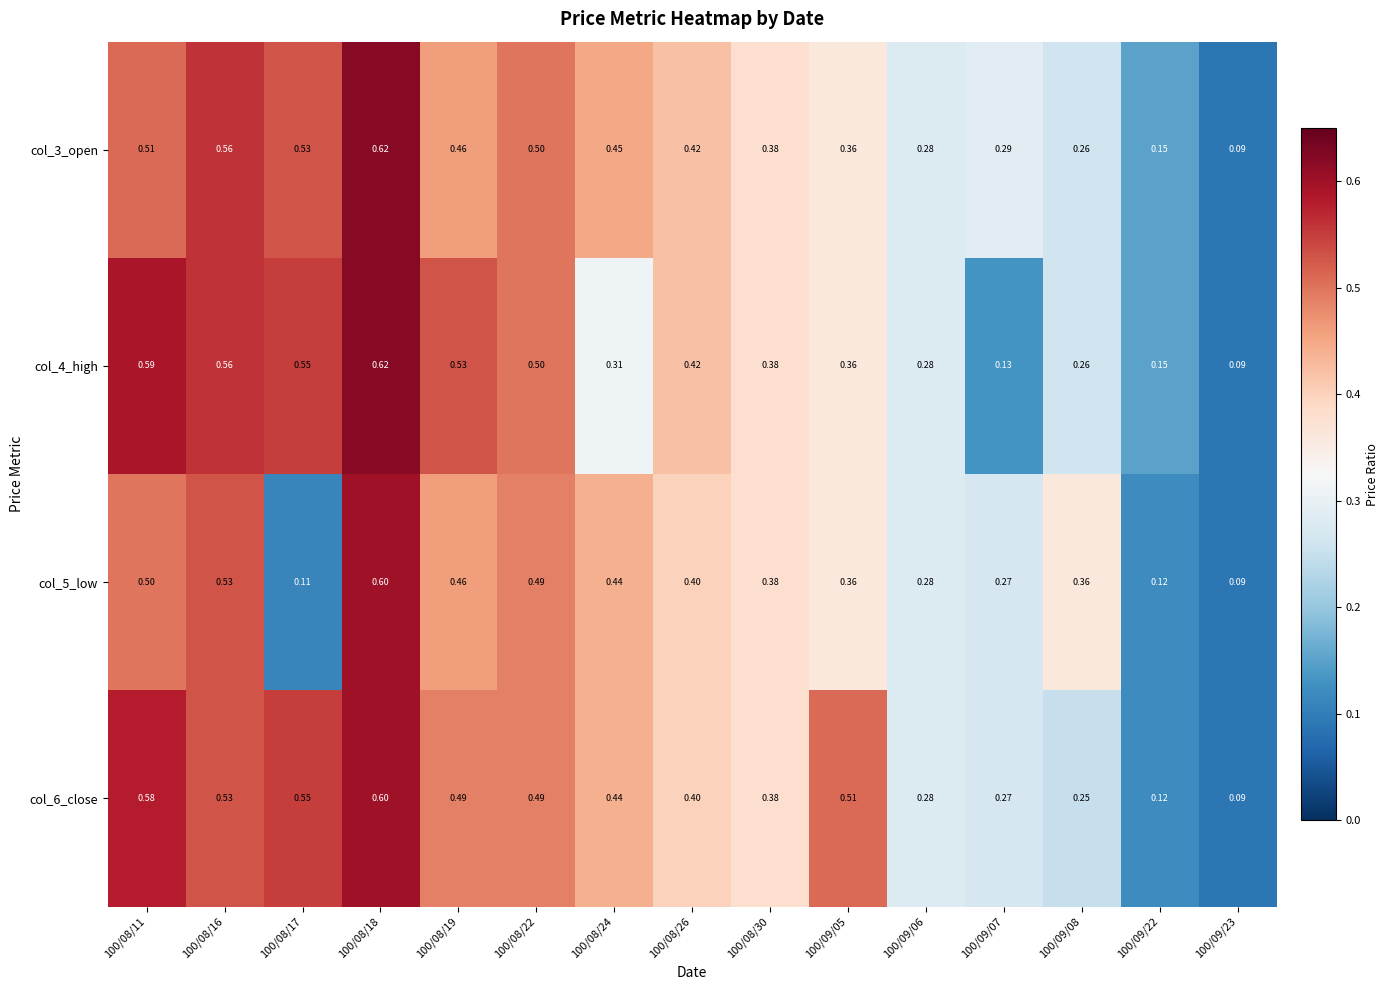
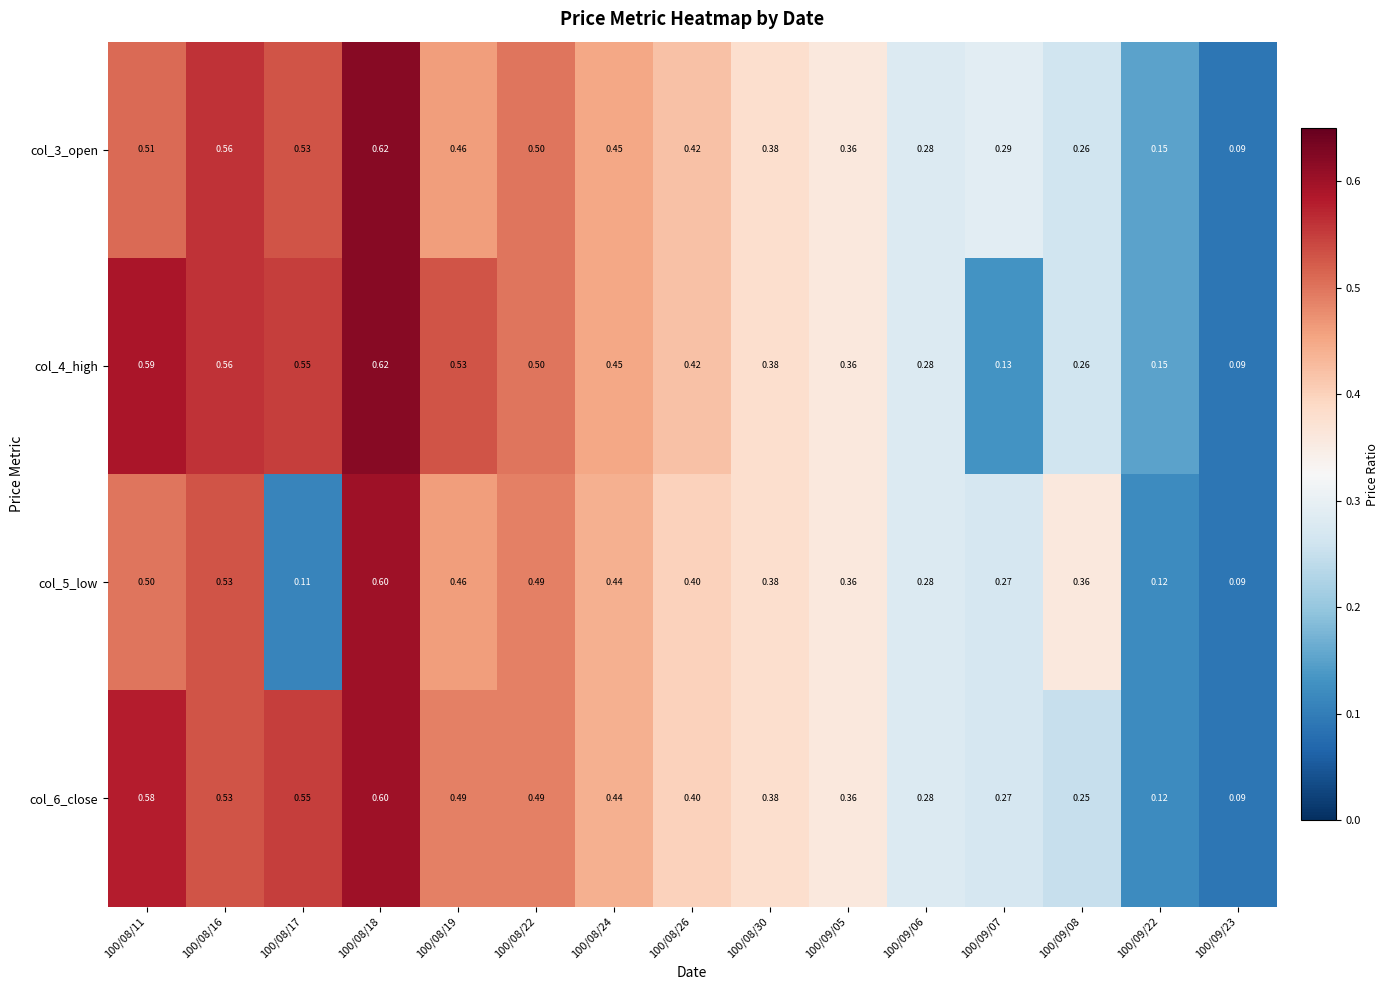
col_4_high, 100/08/24: 0.31 -> 0.45
col_6_close, 100/09/05: 0.51 -> 0.36
